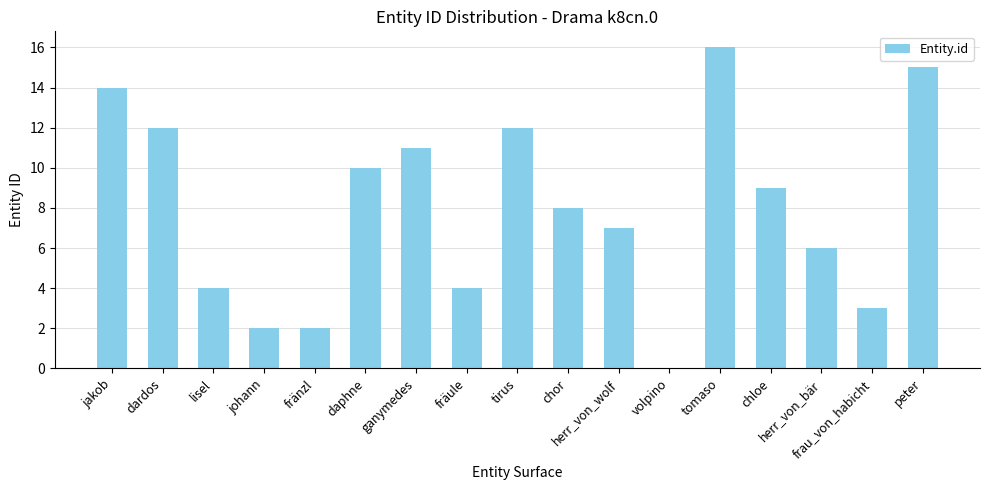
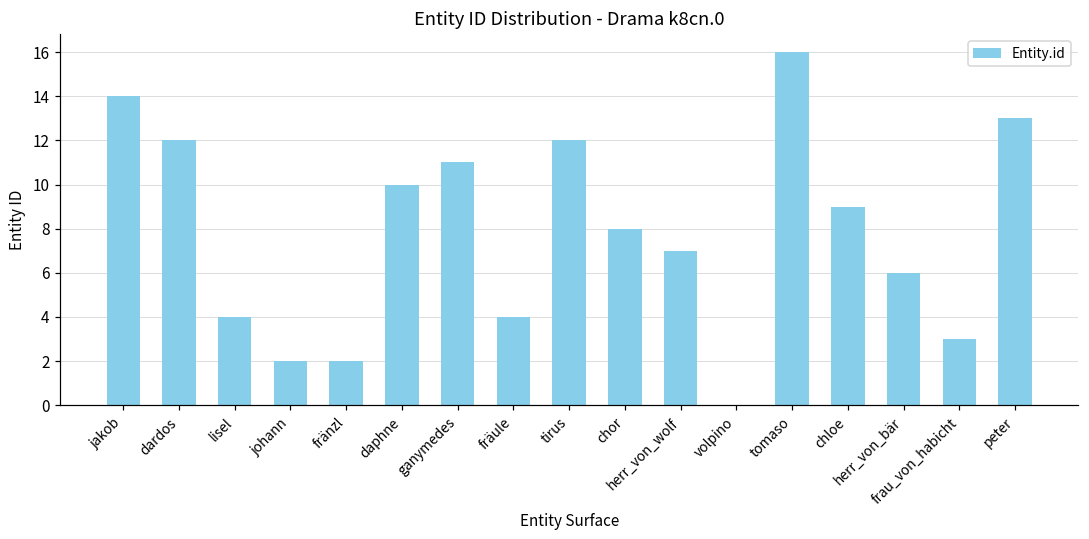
peter: 15 -> 13
